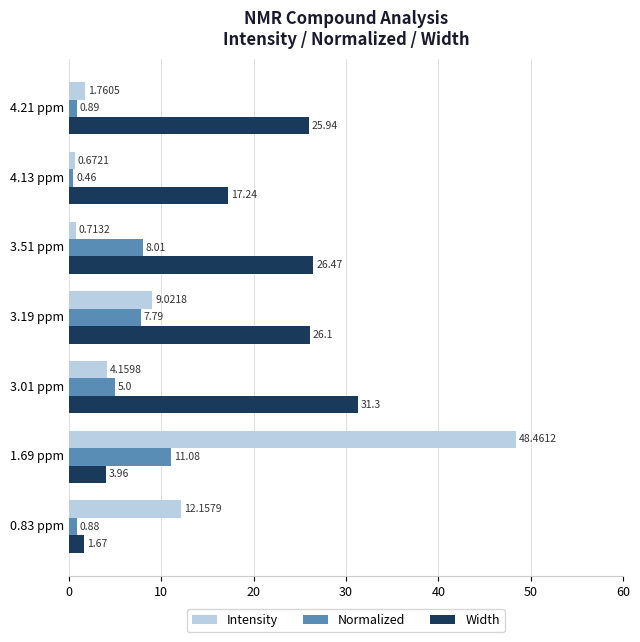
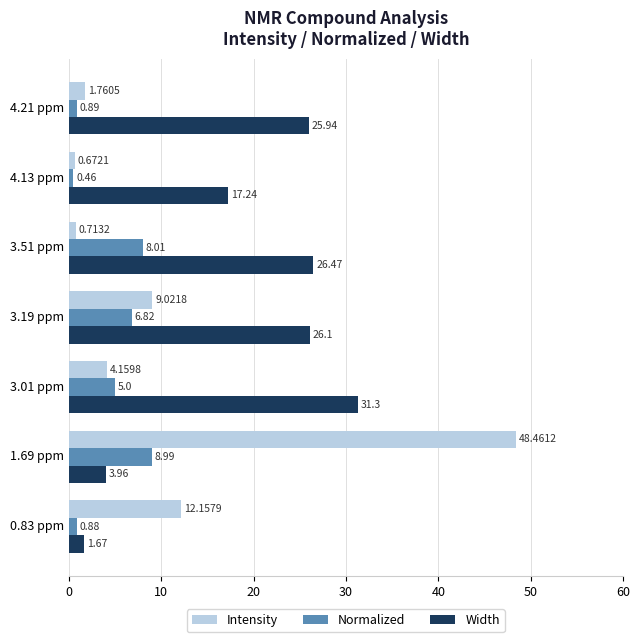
Normalized, 3.19 ppm: 7.79 -> 6.82
Normalized, 1.69 ppm: 11.08 -> 8.99
